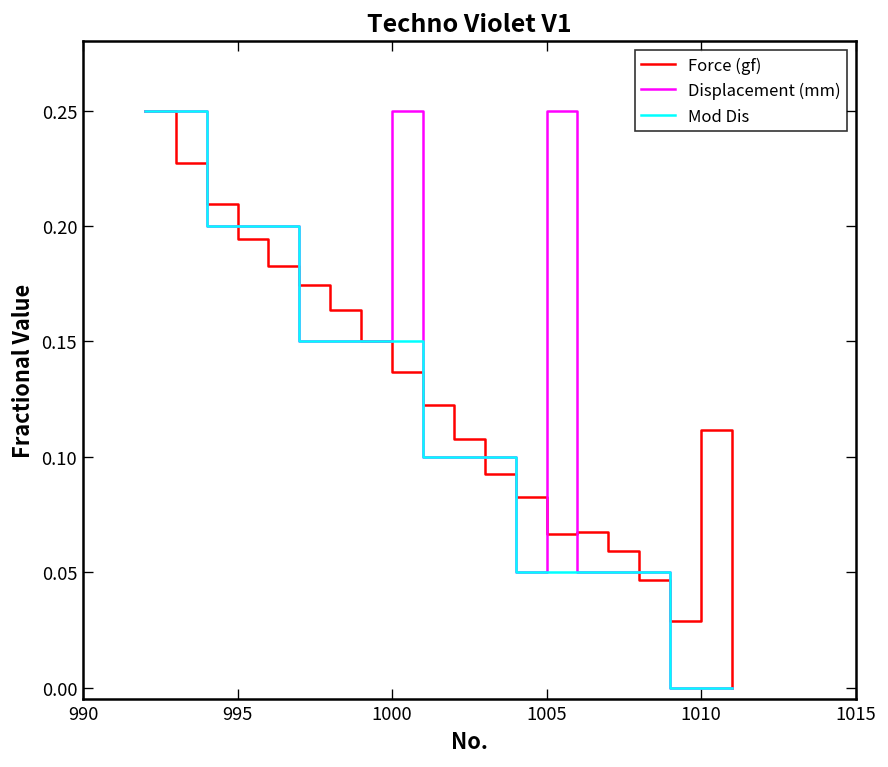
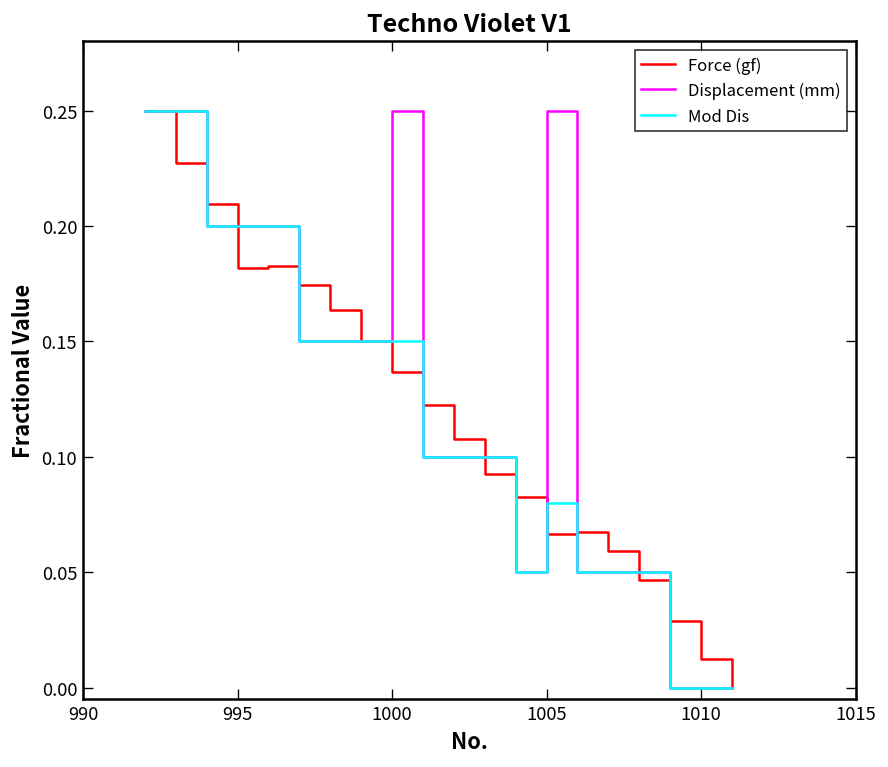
Force (gf), 995: 0.194 -> 0.182
Mod Dis, 1005: 0.050 -> 0.080
Force (gf), 1010: 0.112 -> 0.013
